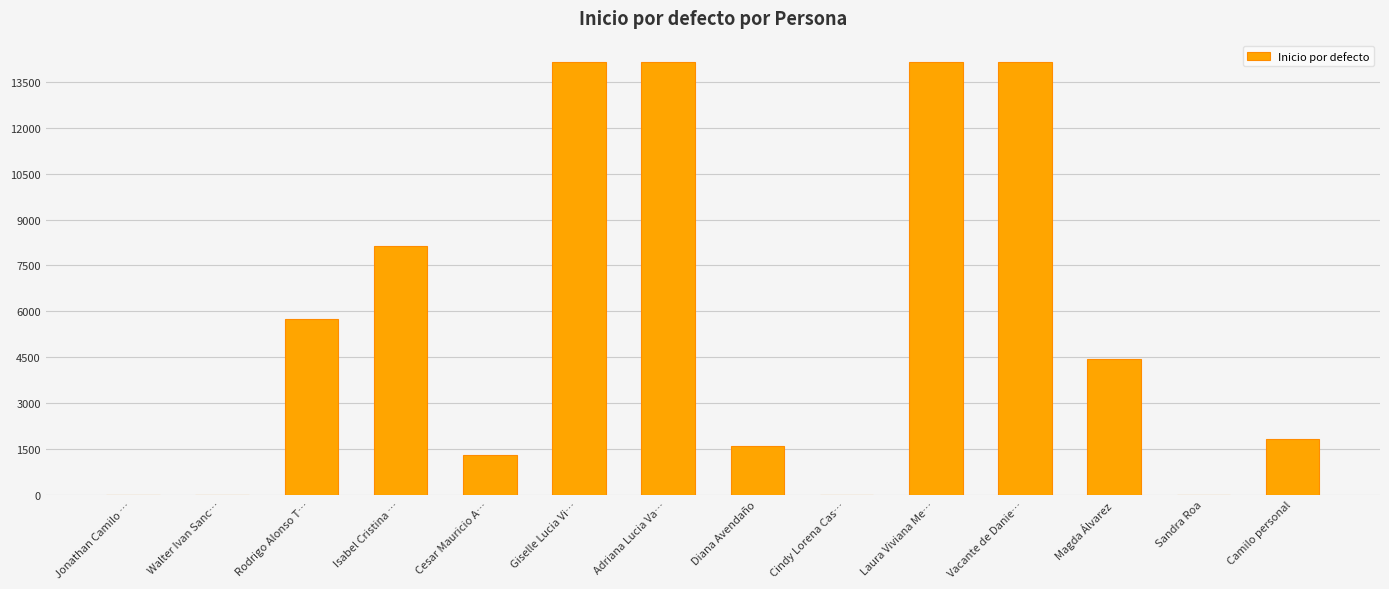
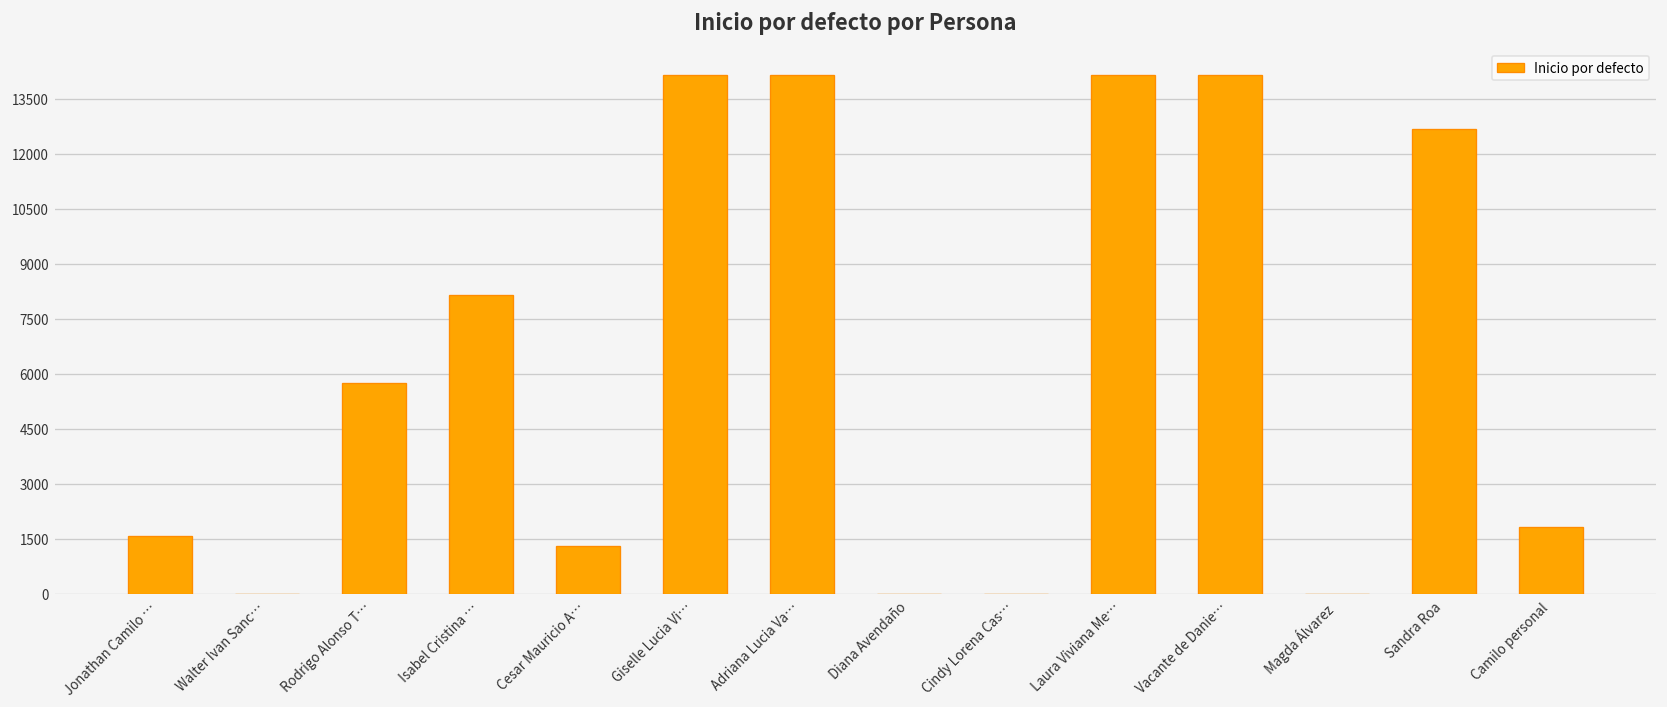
Jonathan Camilo …: 0 -> 1600
Diana Avendaño: 1600 -> 0
Magda Álvarez: 4400 -> 0
Sandra Roa: 0 -> 12700
